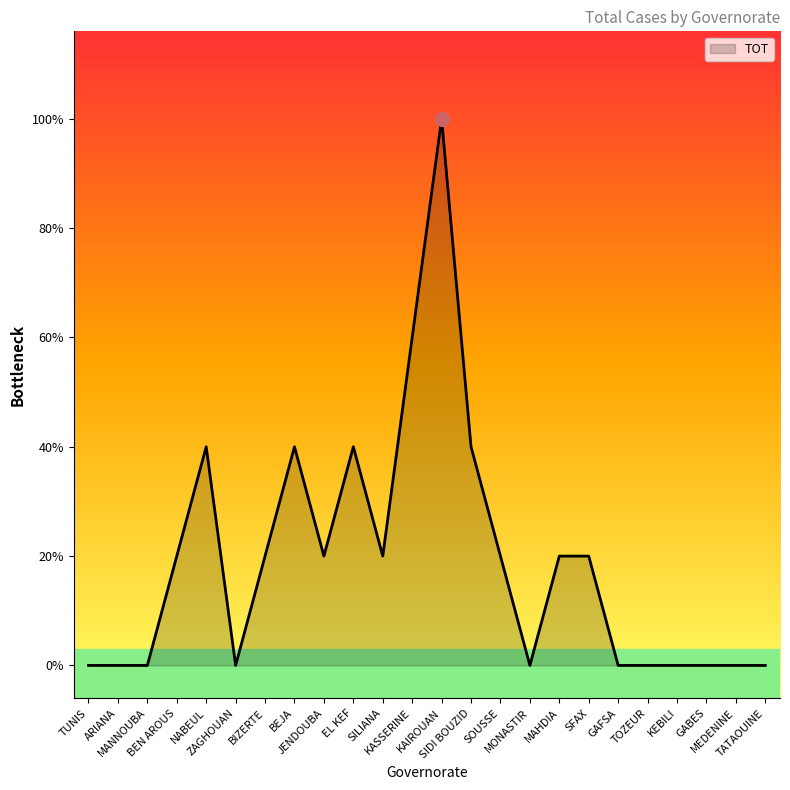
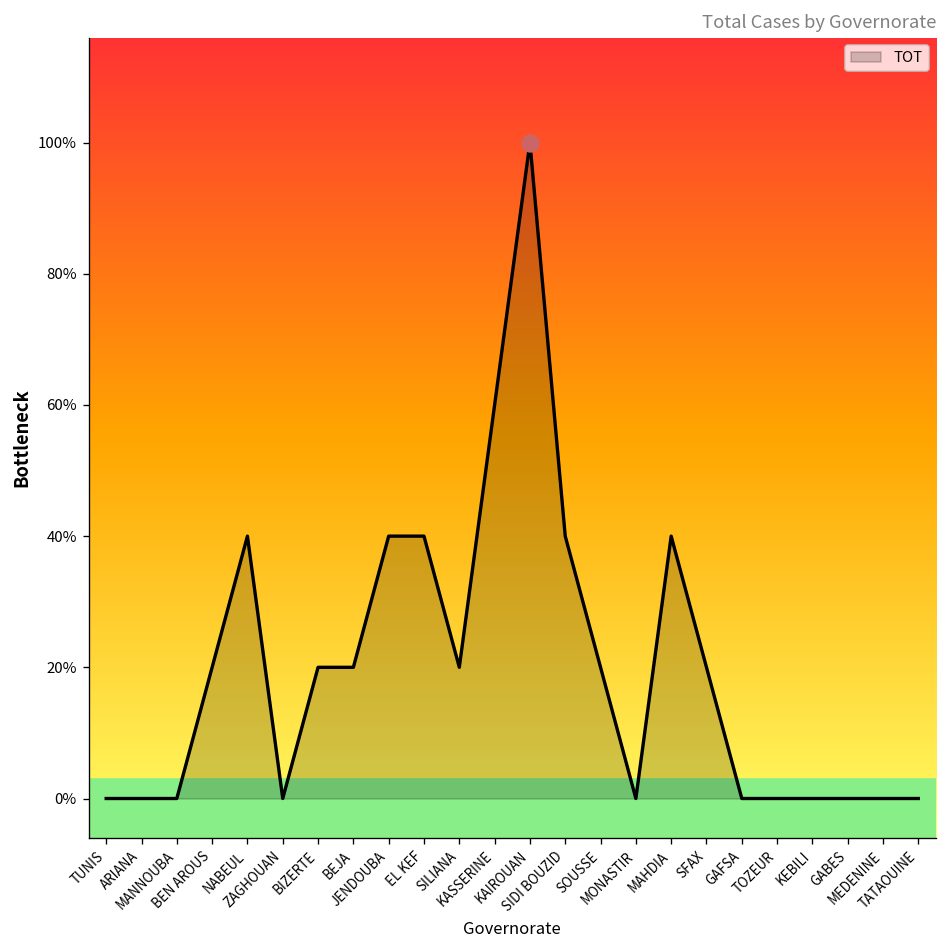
TOT, BEJA: 40% -> 20%
TOT, JENDOUBA: 20% -> 40%
TOT, MAHDIA: 20% -> 40%
